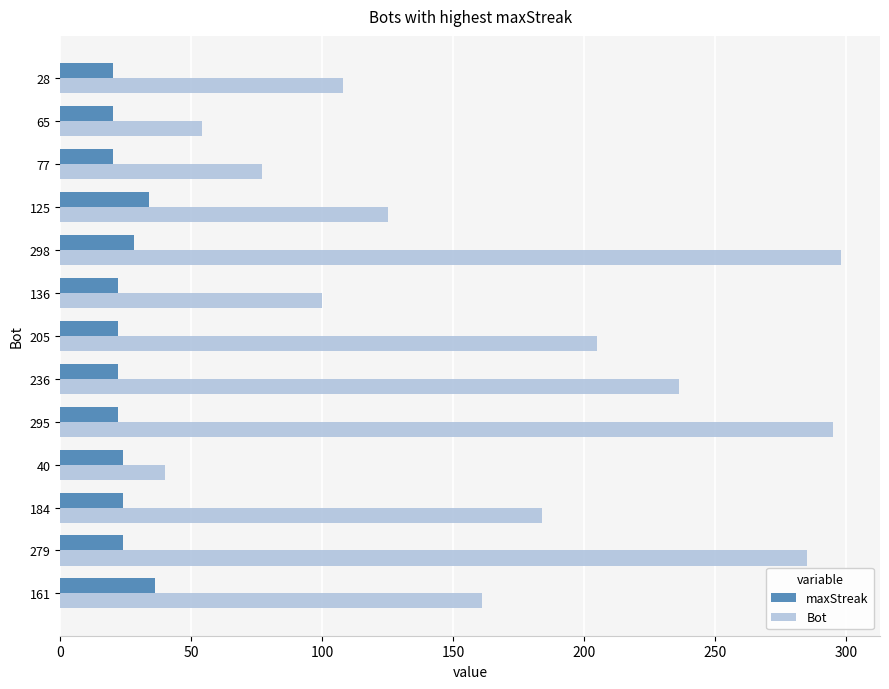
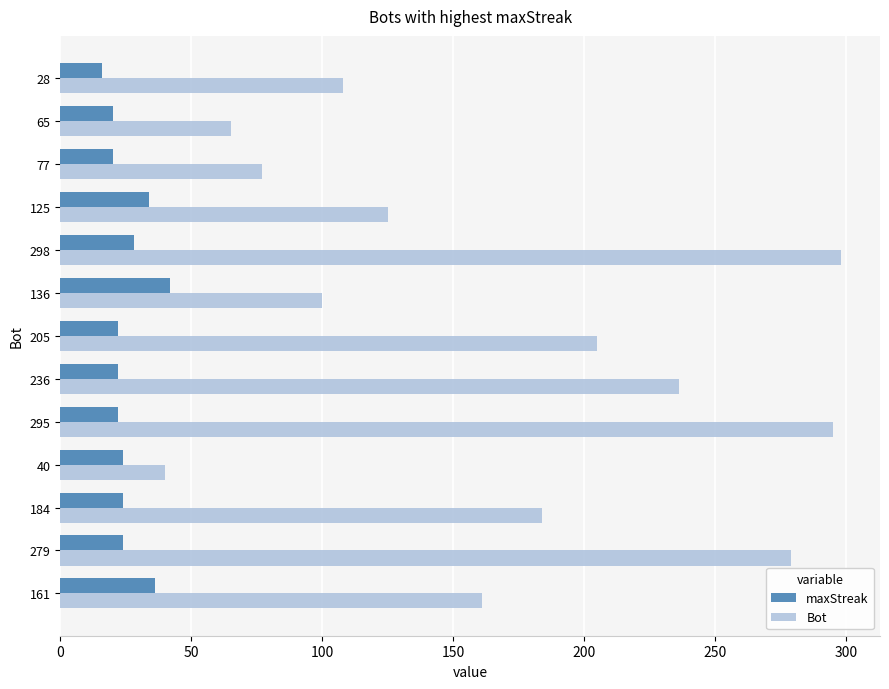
maxStreak, 28: 20 -> 16
Bot, 65: 54 -> 65
maxStreak, 136: 22 -> 42
Bot, 279: 285 -> 279
